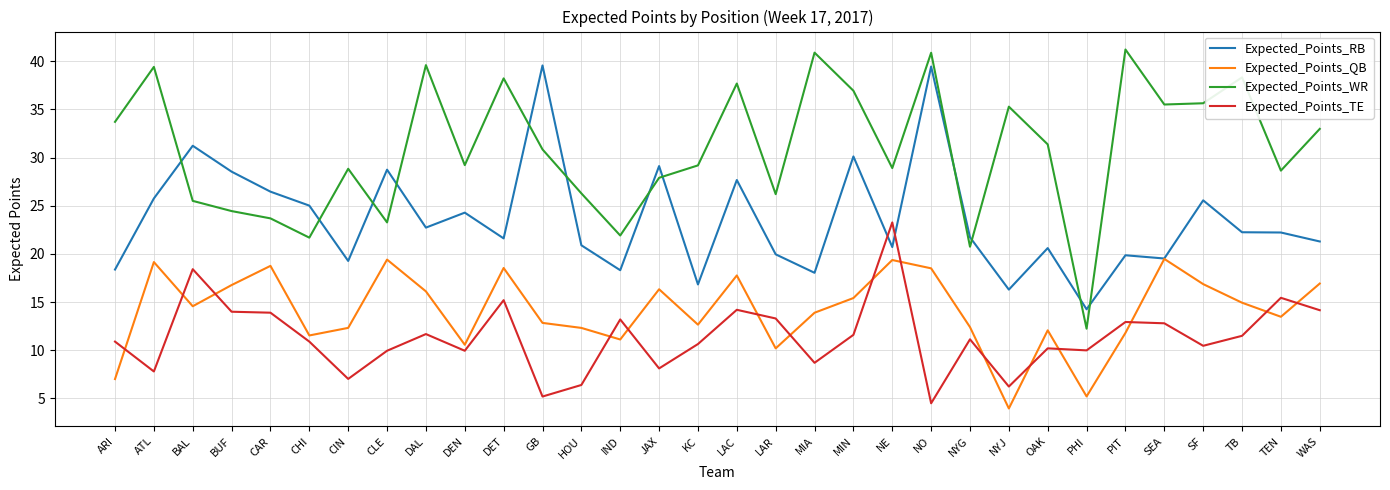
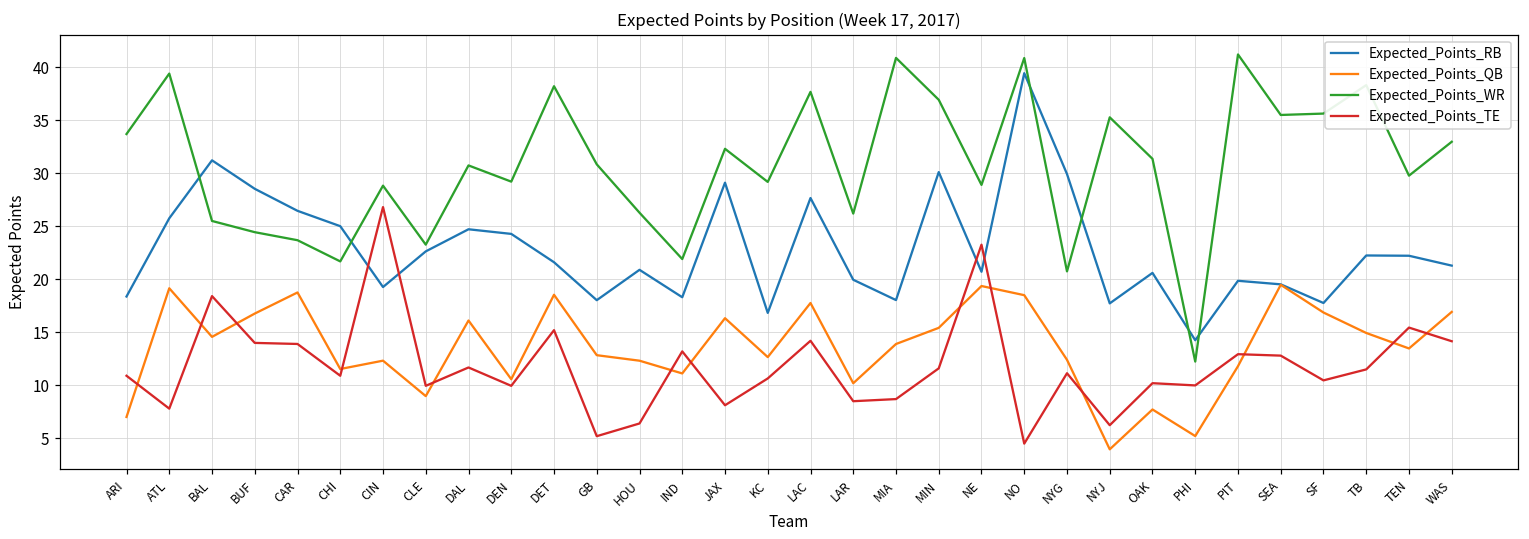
Expected_Points_TE, CIN: 7 -> 27
Expected_Points_RB, CLE: 29 -> 23
Expected_Points_QB, CLE: 19 -> 9
Expected_Points_RB, DAL: 23 -> 25
Expected_Points_WR, DAL: 40 -> 31
Expected_Points_RB, GB: 40 -> 18
Expected_Points_WR, JAX: 28 -> 32
Expected_Points_TE, LAR: 13 -> 9
Expected_Points_RB, NYG: 22 -> 30
Expected_Points_RB, NYJ: 16 -> 18
Expected_Points_QB, OAK: 12 -> 8
Expected_Points_RB, SF: 26 -> 18
Expected_Points_WR, TEN: 29 -> 30
